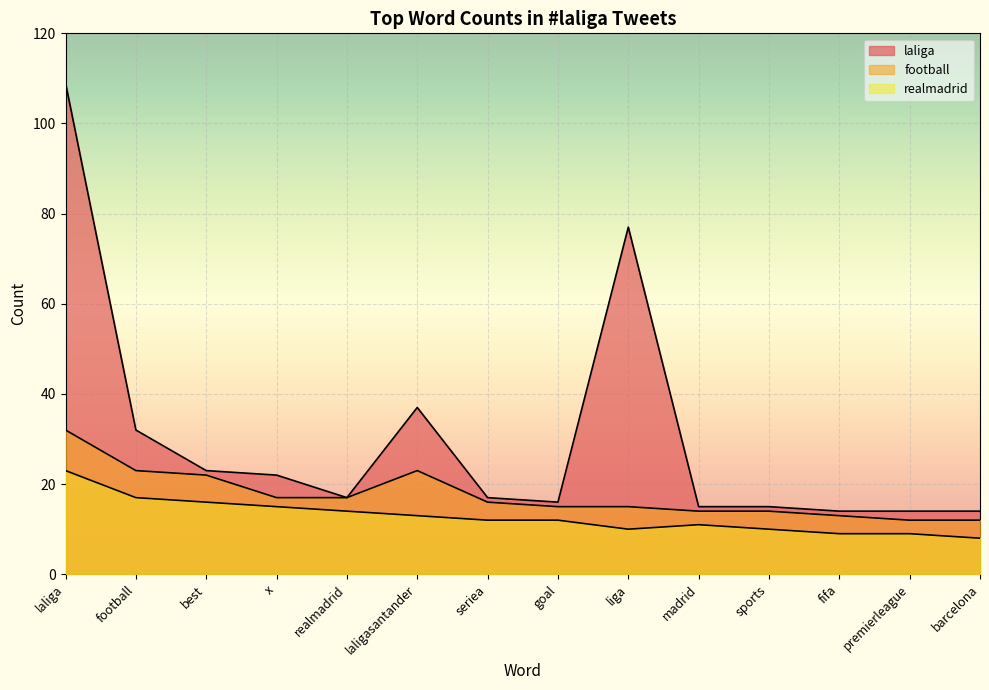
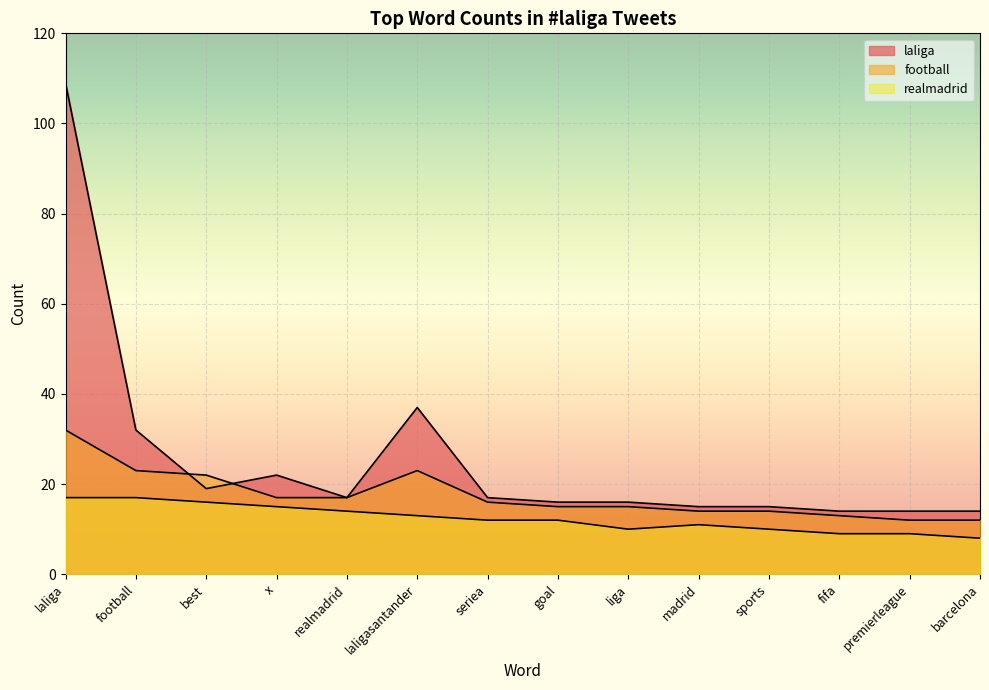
realmadrid, laliga: 23 -> 17
laliga, best: 23 -> 19
laliga, liga: 77 -> 16
